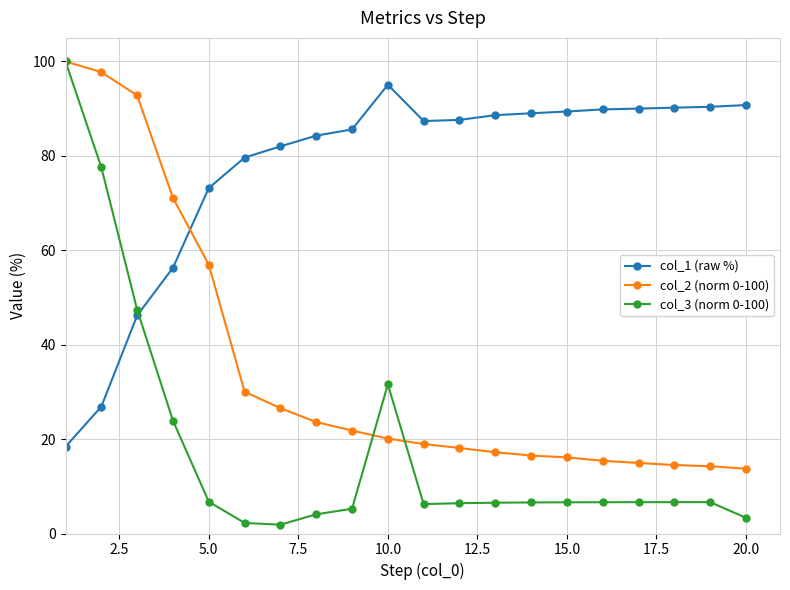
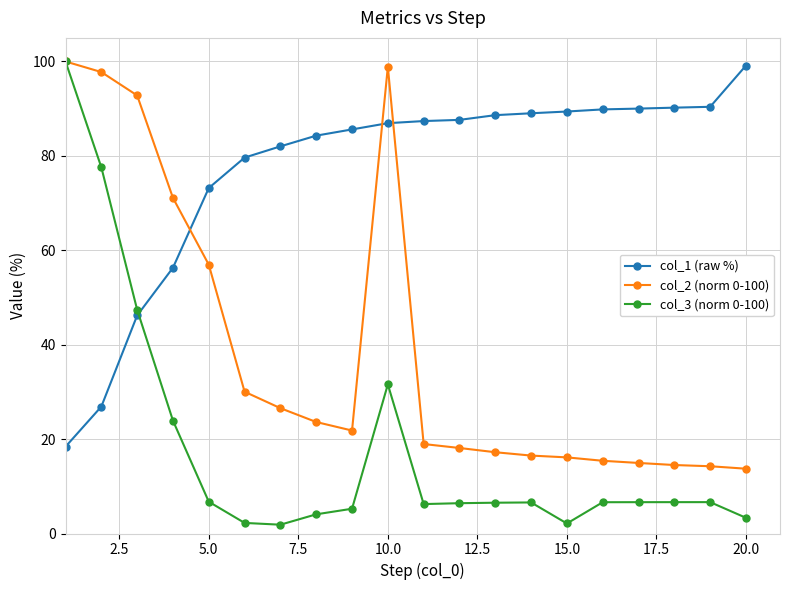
col_1 (raw %), 10.0: 95 -> 87
col_2 (norm 0-100), 10.0: 20 -> 99
col_3 (norm 0-100), 15.0: 7 -> 2
col_1 (raw %), 20.0: 91 -> 99
